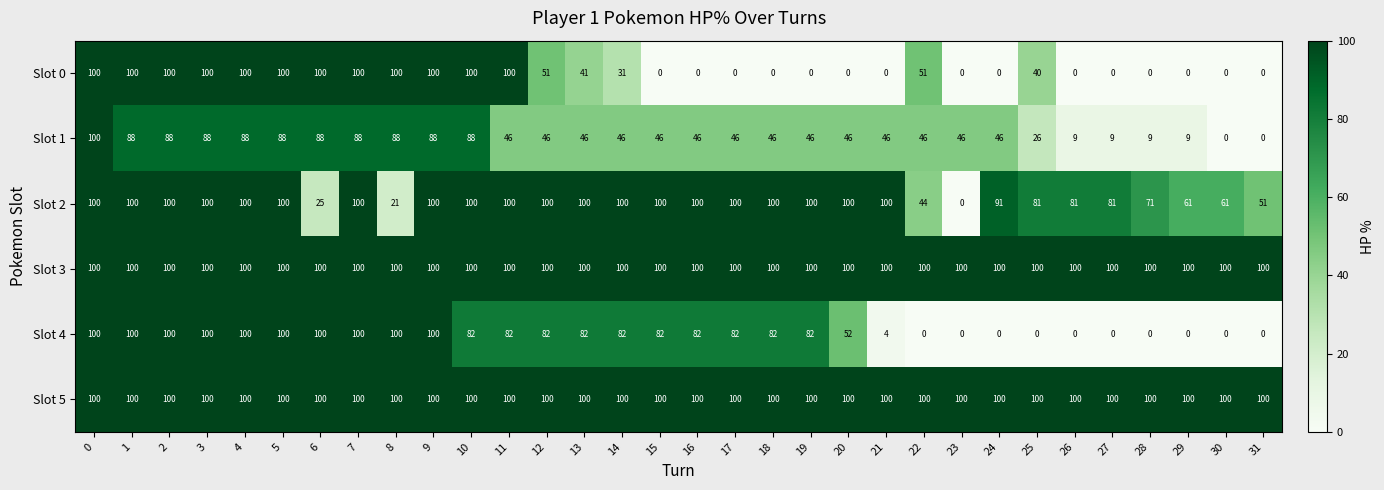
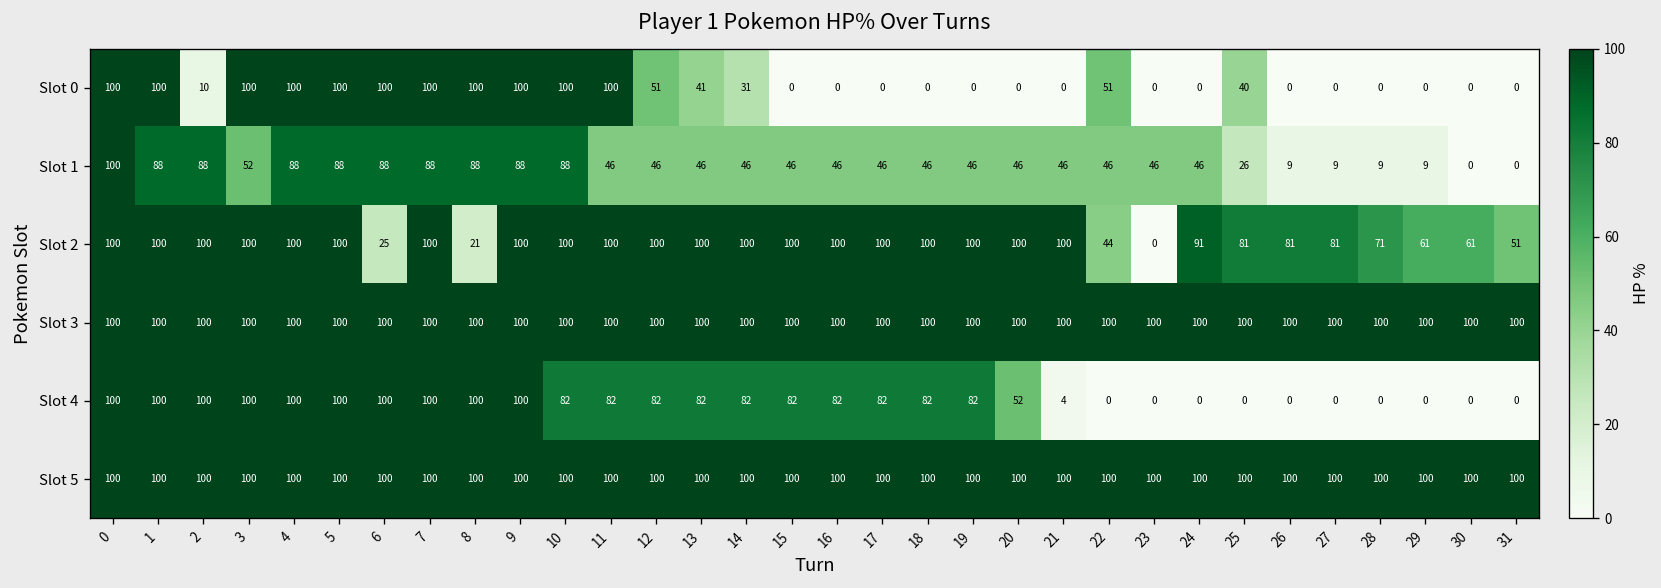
Slot 0, 2: 100 -> 10
Slot 1, 3: 88 -> 52
